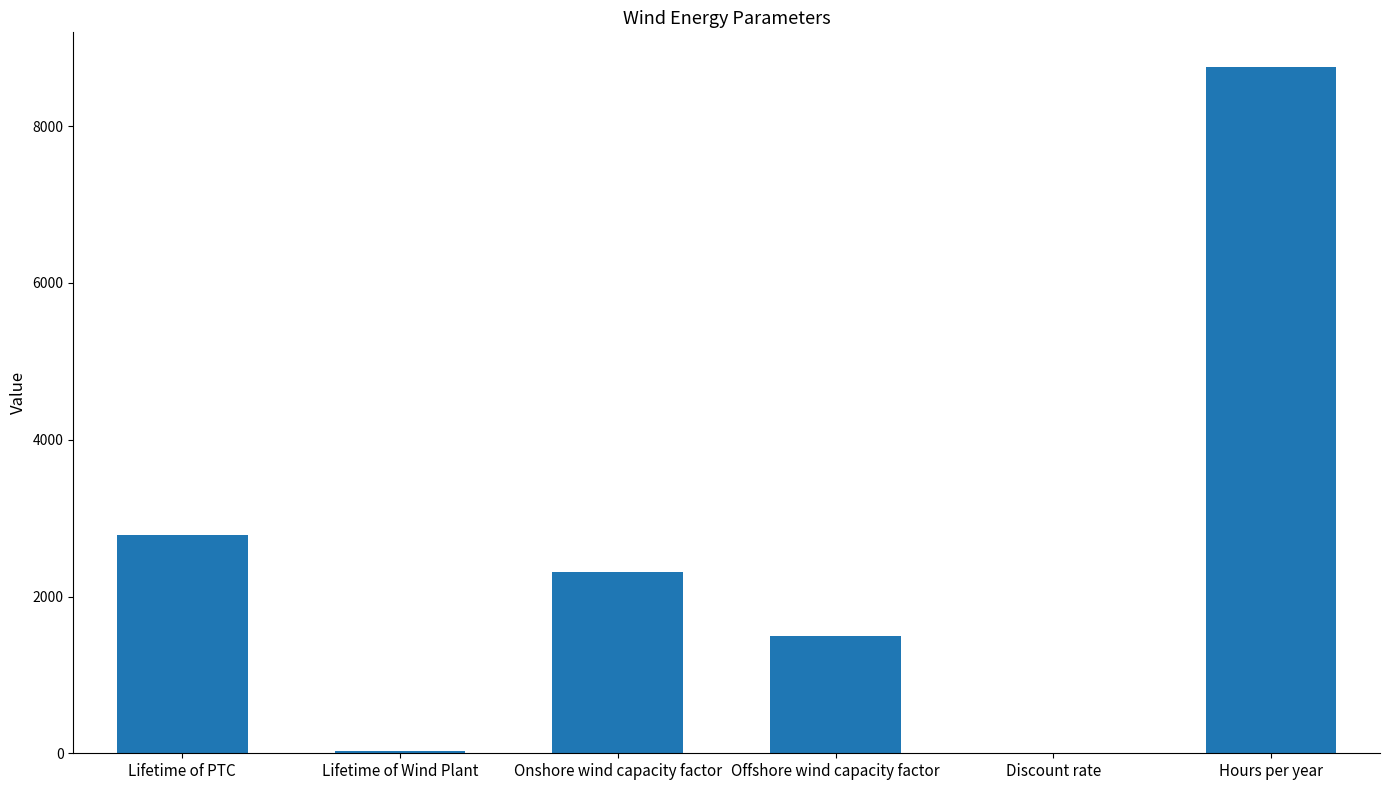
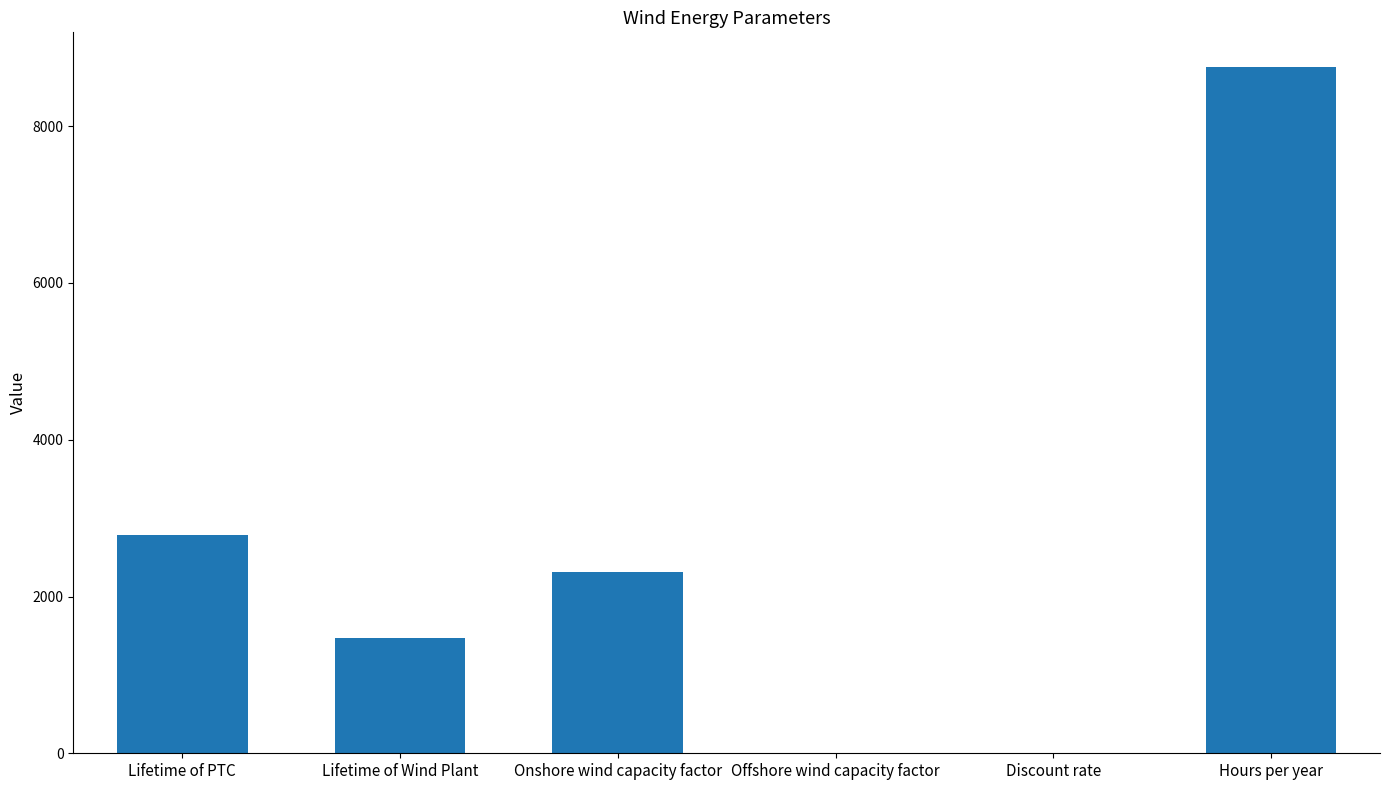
Lifetime of Wind Plant: 0 -> 1500
Offshore wind capacity factor: 1500 -> 0
